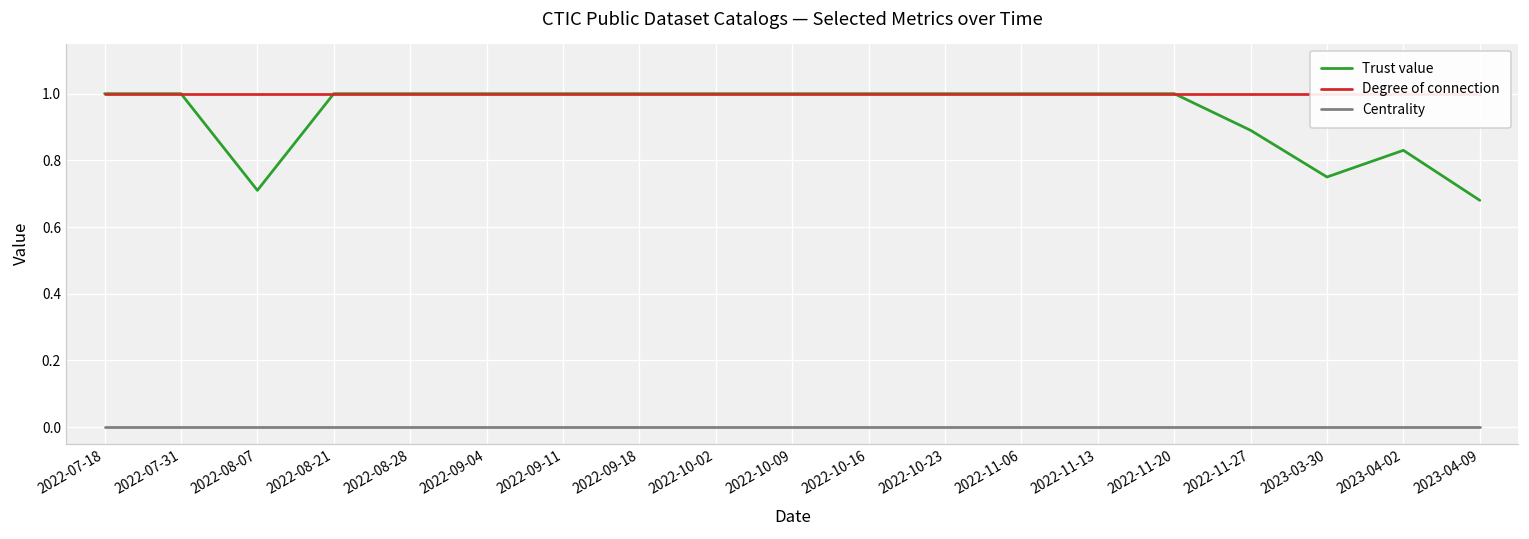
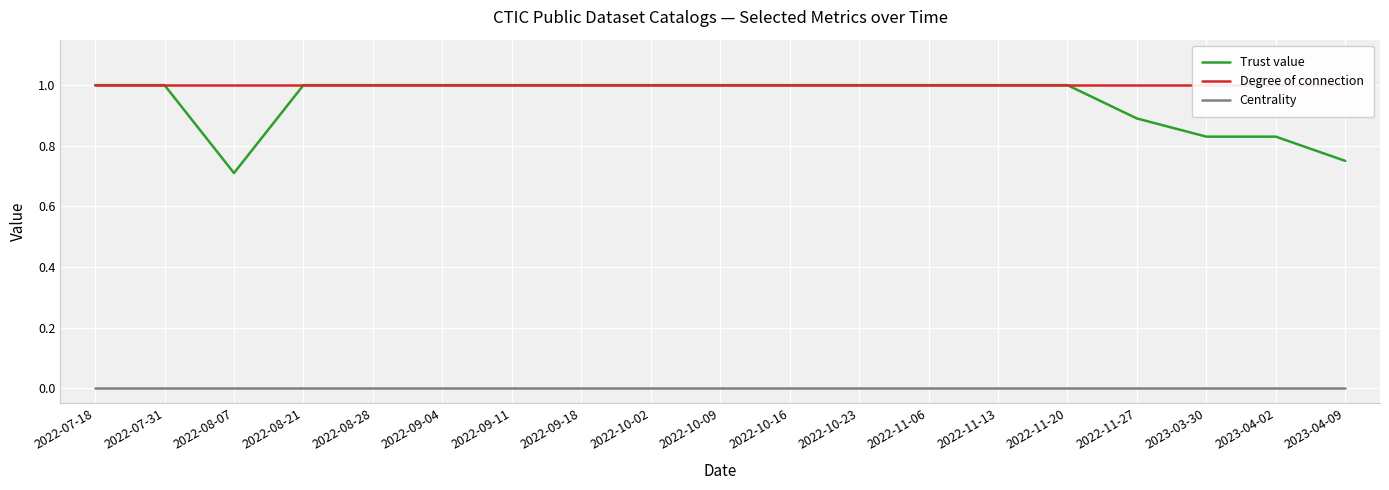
Trust value, 2023-03-30: 0.75 -> 0.83
Trust value, 2023-04-09: 0.68 -> 0.75
